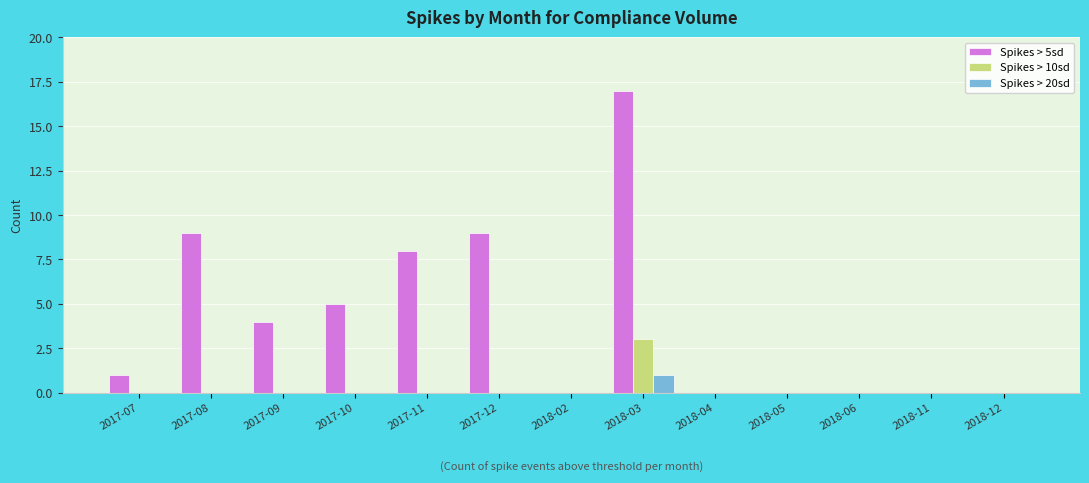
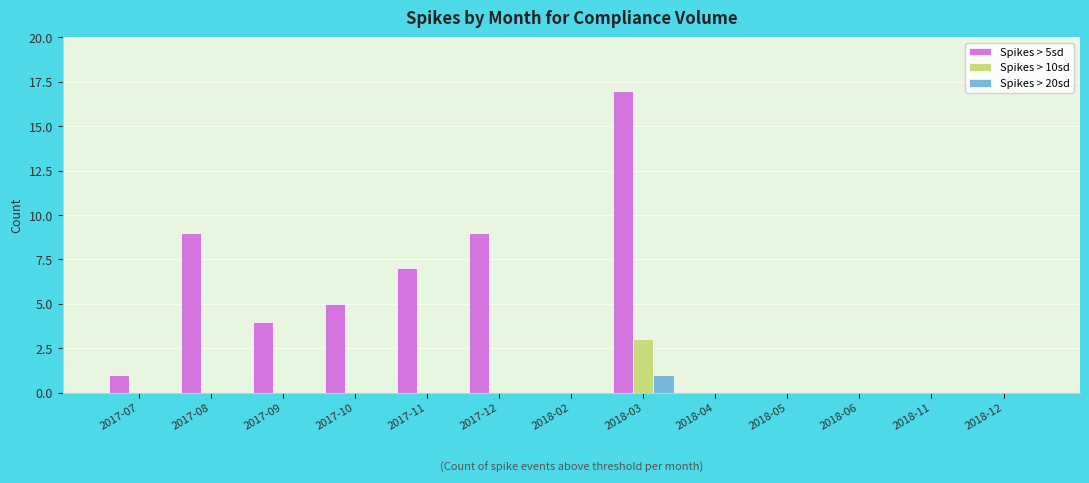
Spikes > 5sd, 2017-11: 8 -> 7
